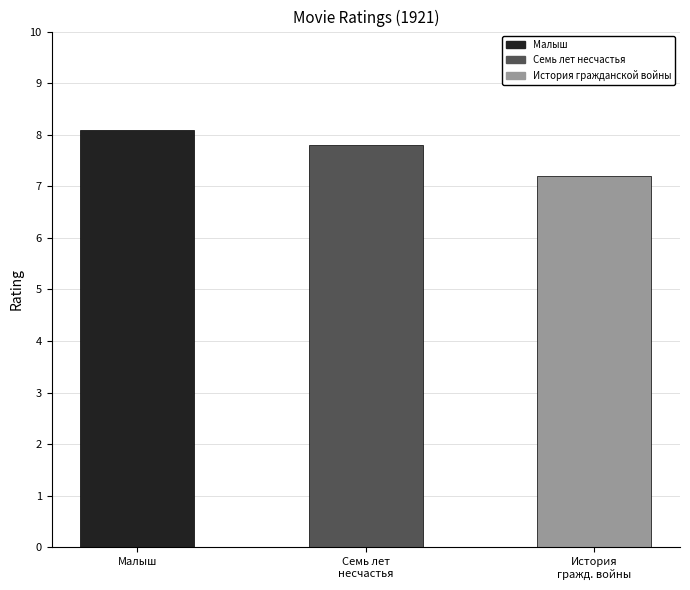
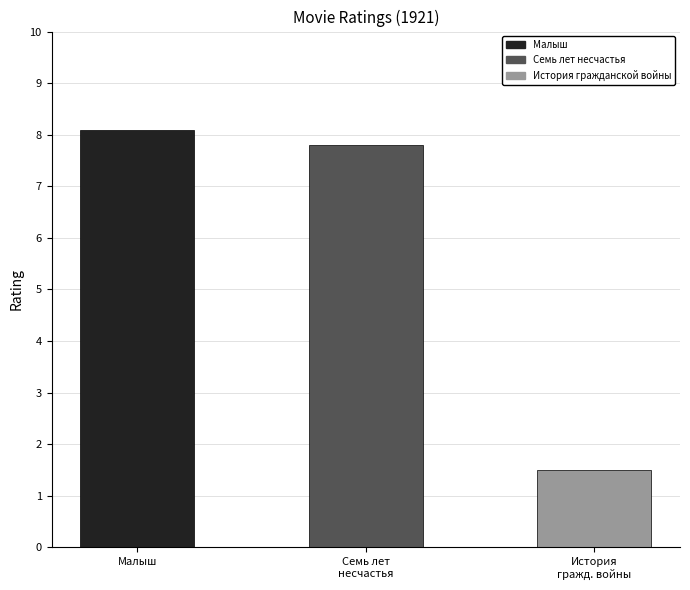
История гражд. войны: 7.2 -> 1.5
